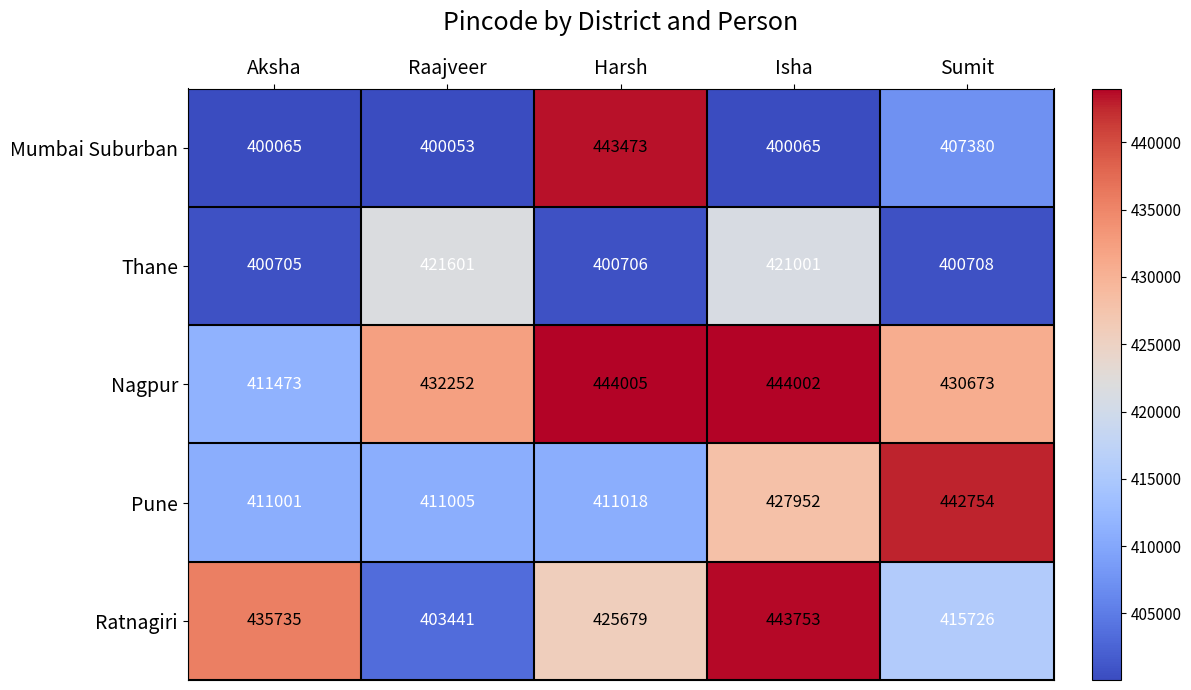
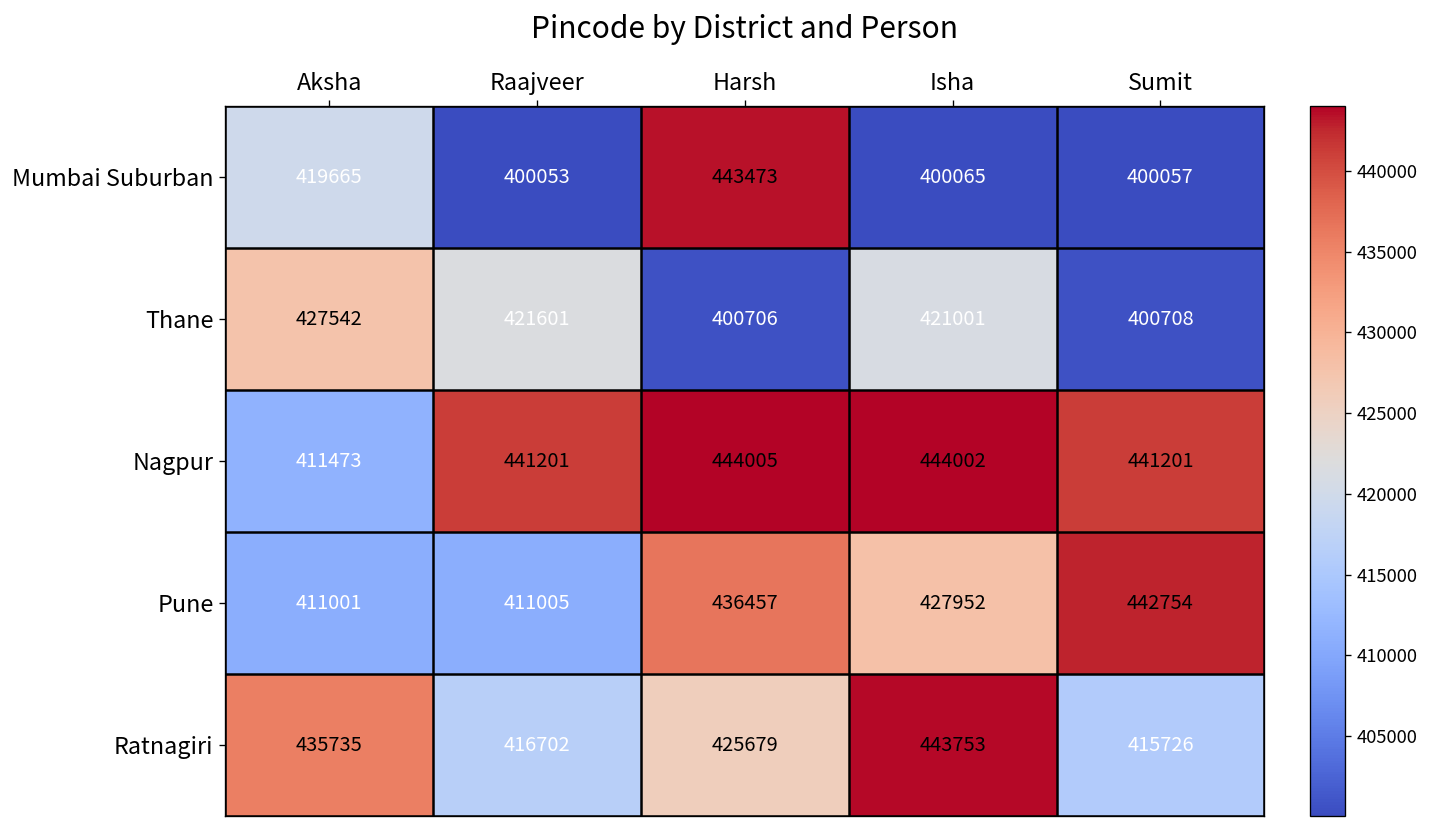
Mumbai Suburban, Aksha: 400065 -> 419665
Mumbai Suburban, Sumit: 407380 -> 400057
Thane, Aksha: 400705 -> 427542
Nagpur, Raajveer: 432252 -> 441201
Nagpur, Sumit: 430673 -> 441201
Pune, Harsh: 411018 -> 436457
Ratnagiri, Raajveer: 403441 -> 416702
